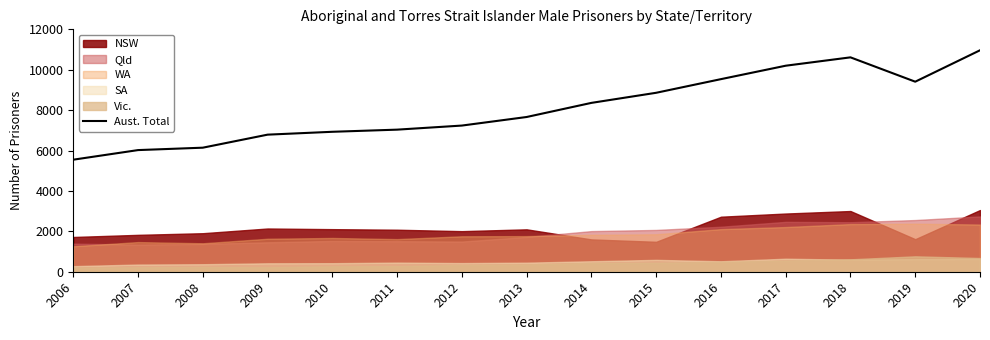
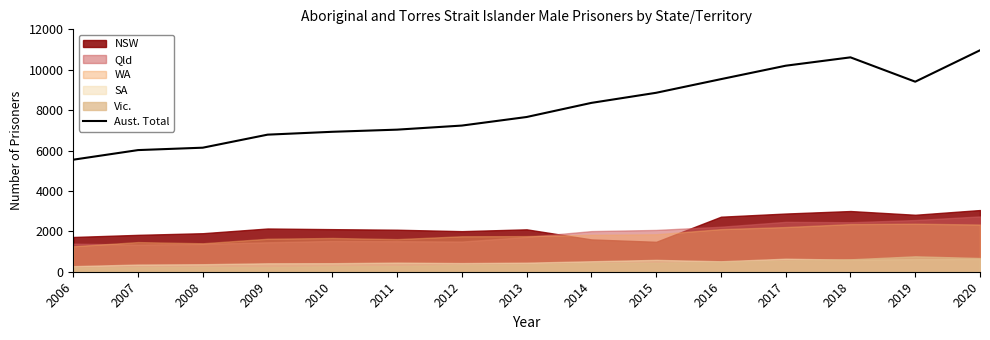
NSW, 2019: 1600 -> 2800
